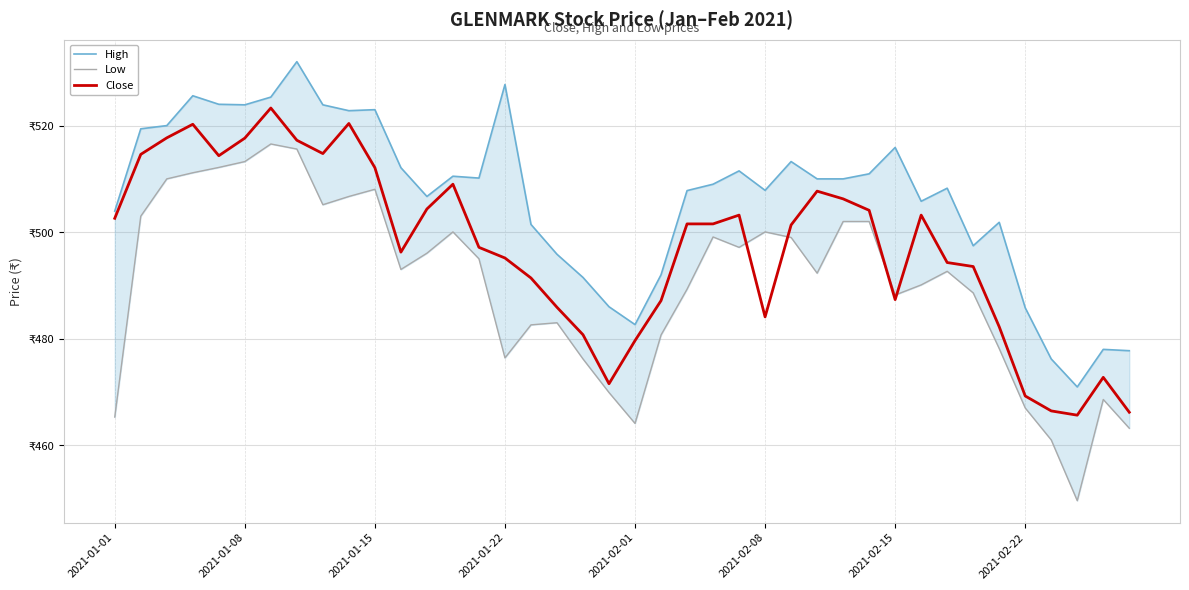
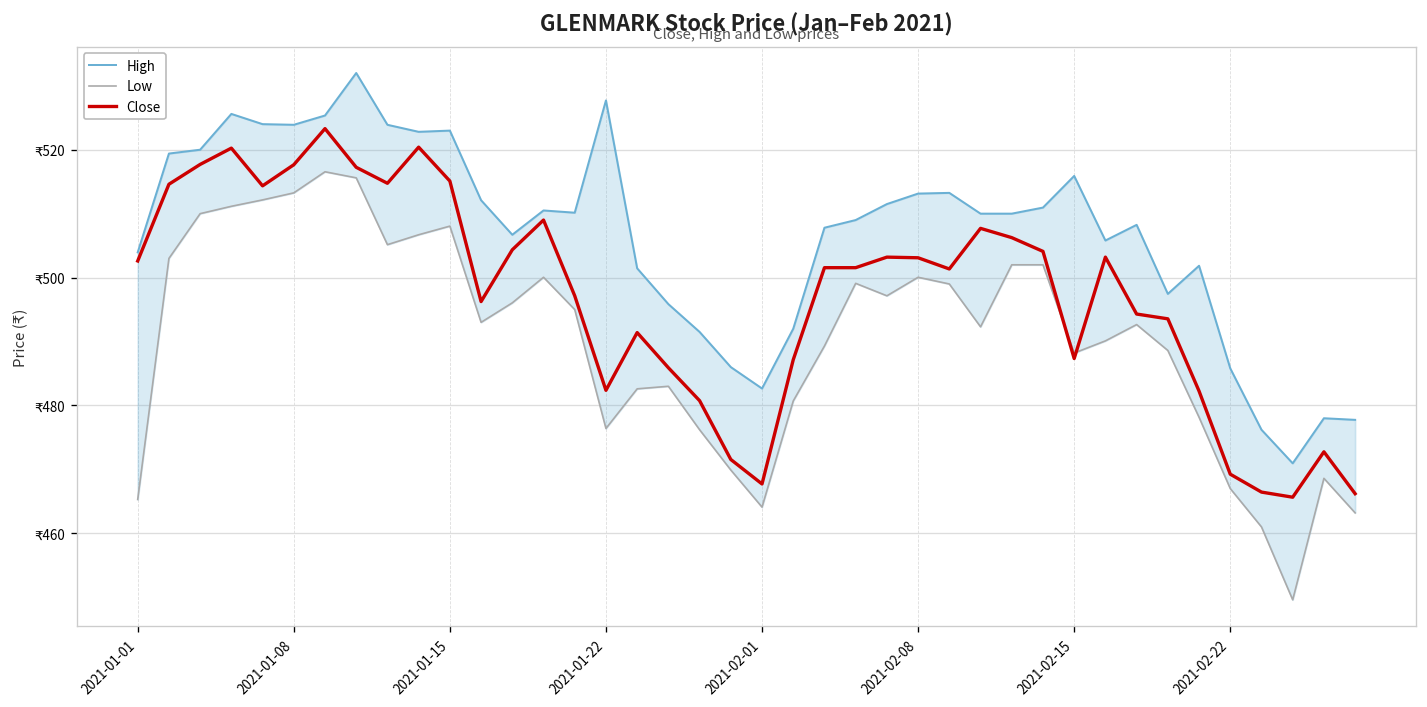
Close, 2021-01-15: ₹512 -> ₹515
Close, 2021-01-22: ₹495 -> ₹482
Close, 2021-02-01: ₹480 -> ₹468
High, 2021-02-08: ₹508 -> ₹513
Close, 2021-02-08: ₹484 -> ₹503
